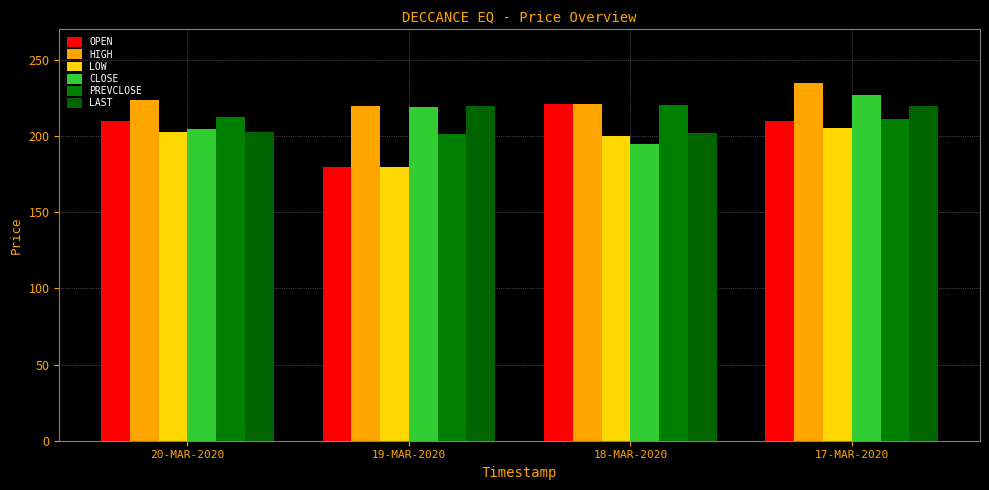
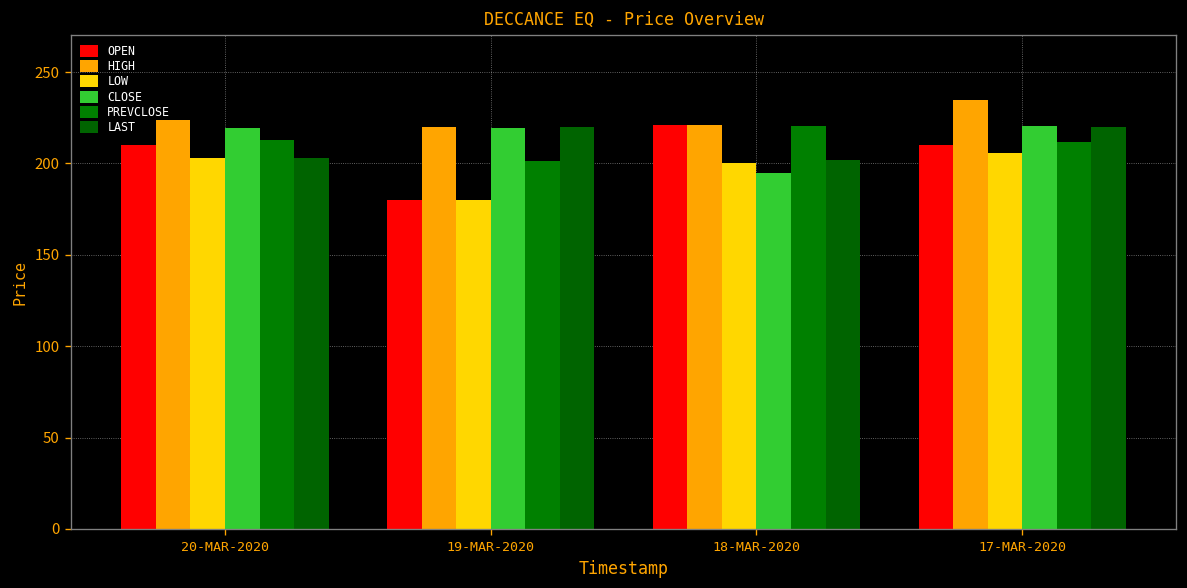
CLOSE, 20-MAR-2020: 205 -> 219
CLOSE, 17-MAR-2020: 227 -> 221
